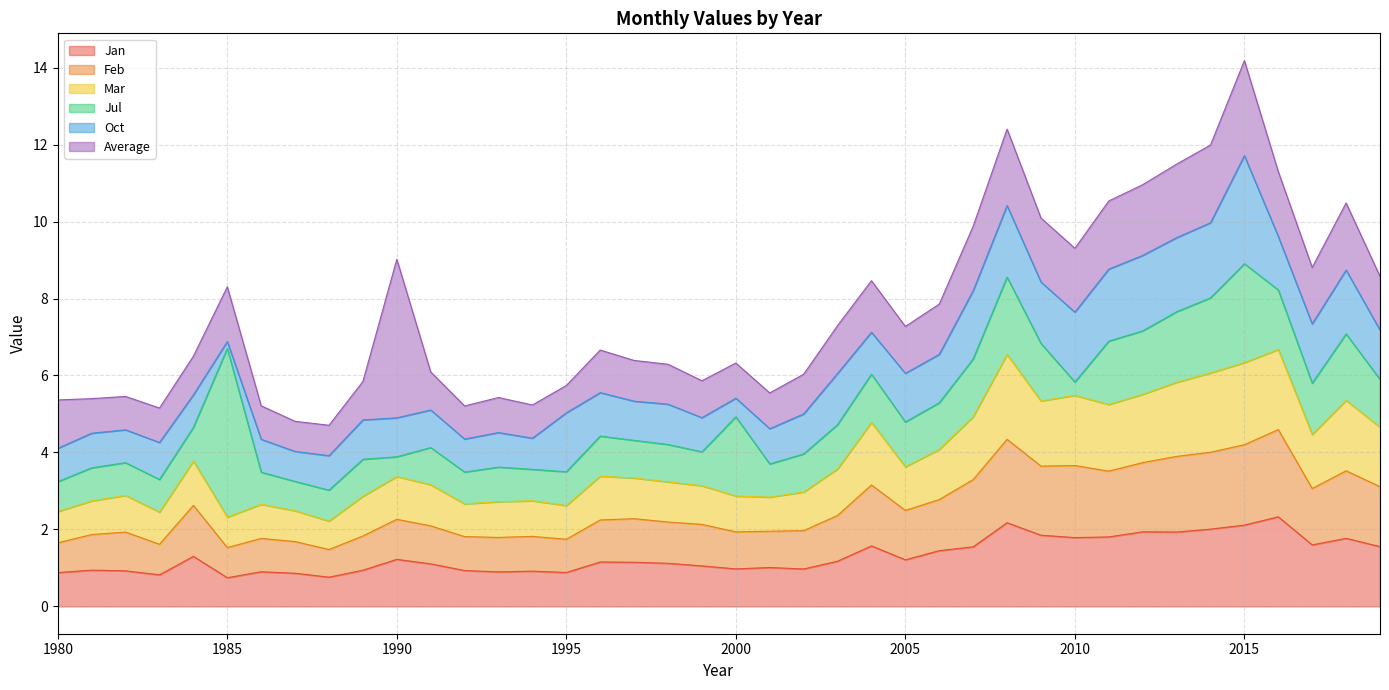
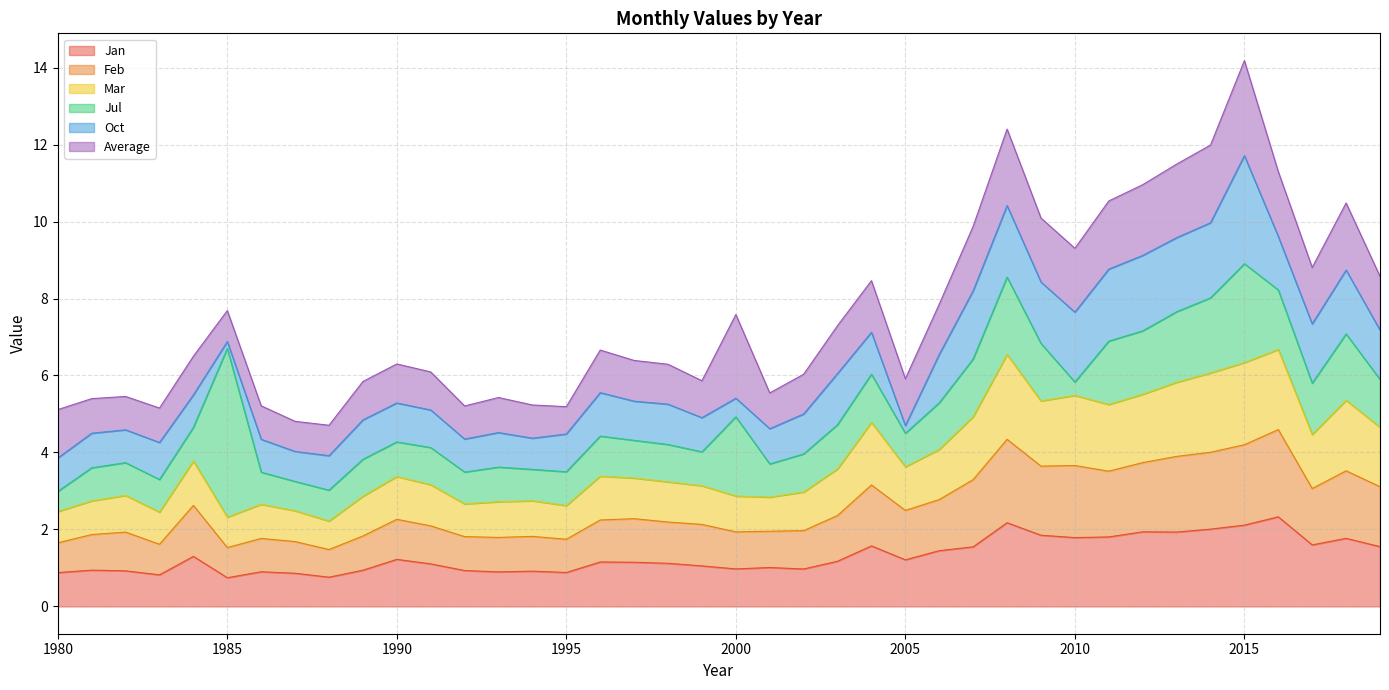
Jul, 1980: 0.8 -> 0.5
Average, 1985: 1.4 -> 0.8
Jul, 1990: 0.5 -> 0.9
Average, 1990: 4.1 -> 1.0
Oct, 1995: 1.5 -> 1.0
Average, 2000: 0.9 -> 2.2
Jul, 2005: 1.2 -> 0.9
Oct, 2005: 1.3 -> 0.2
